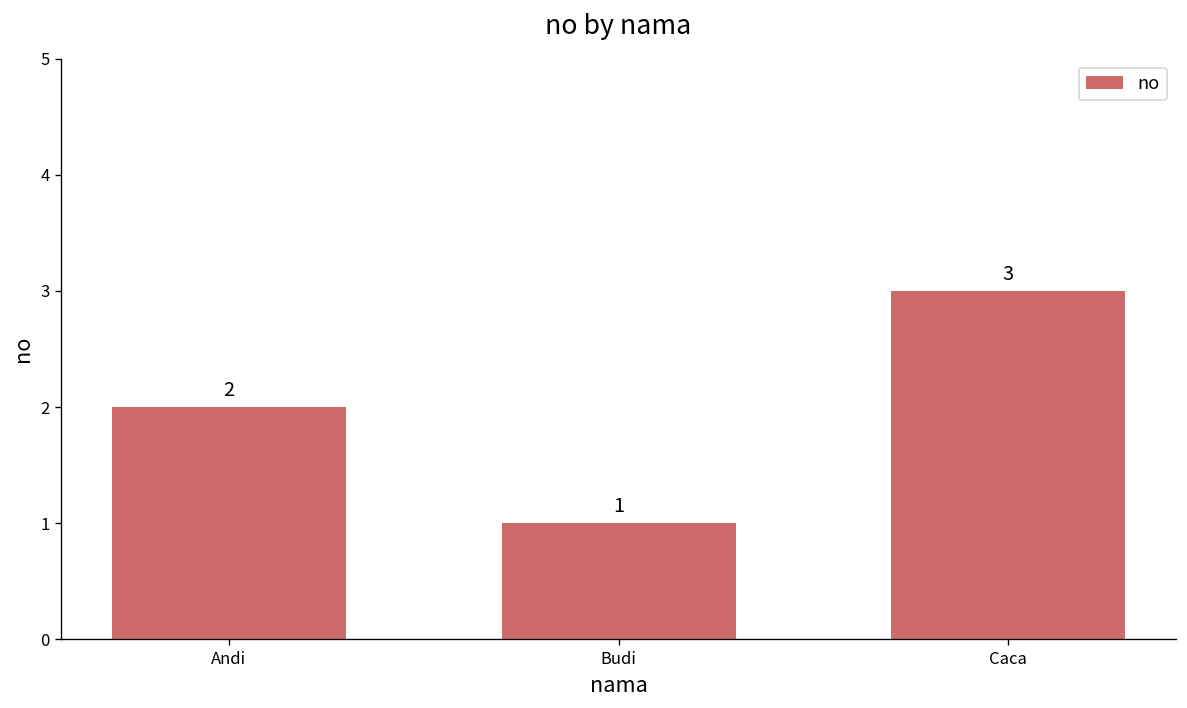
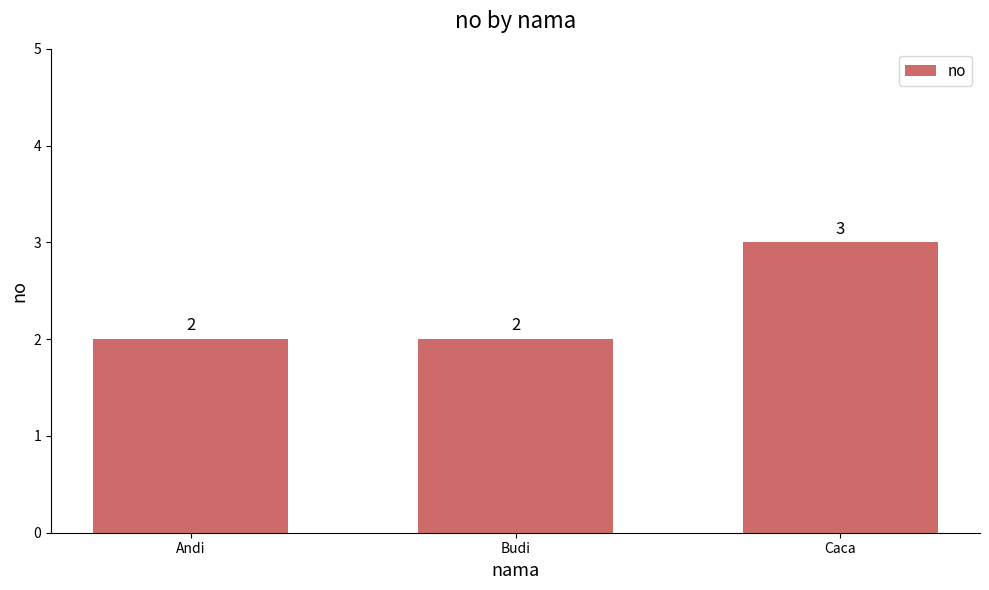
Budi: 1 -> 2
